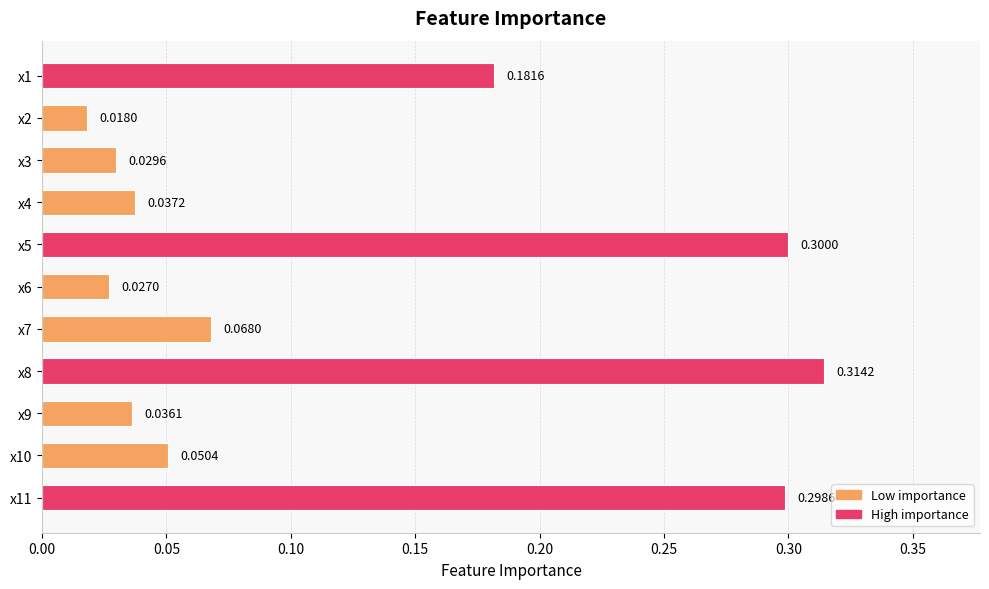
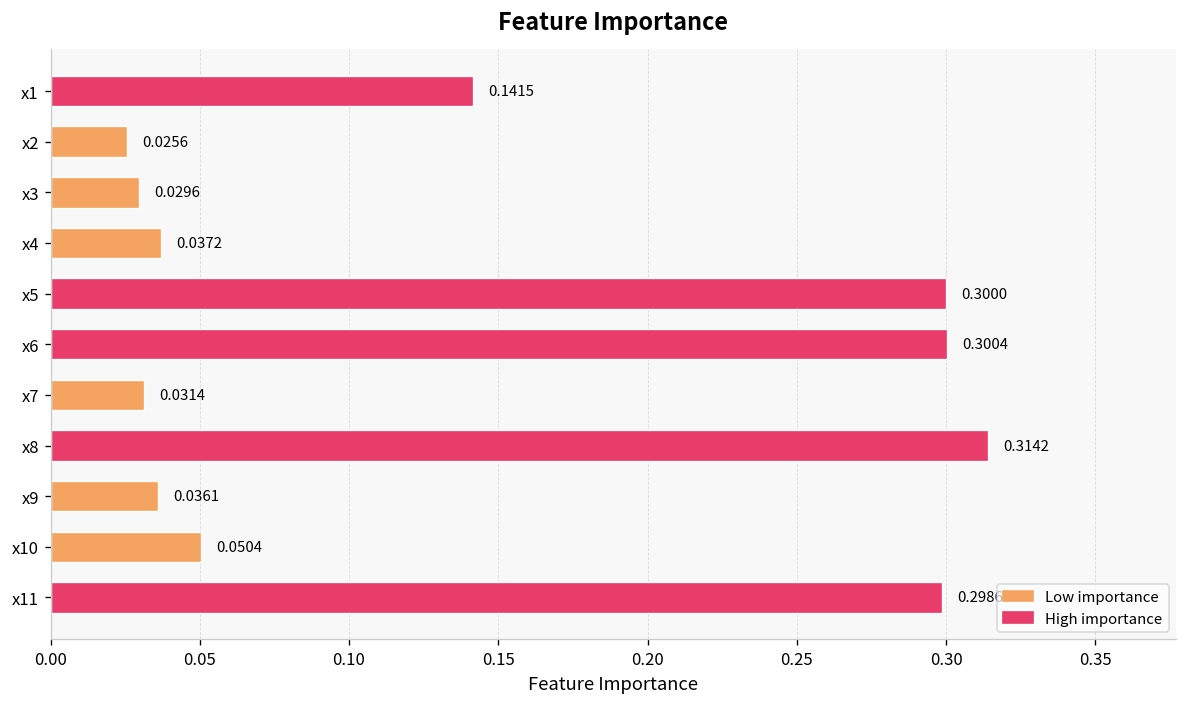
x1: 0.1816 -> 0.1415
x2: 0.0180 -> 0.0256
x6: 0.0270 -> 0.3004
x7: 0.0680 -> 0.0314
